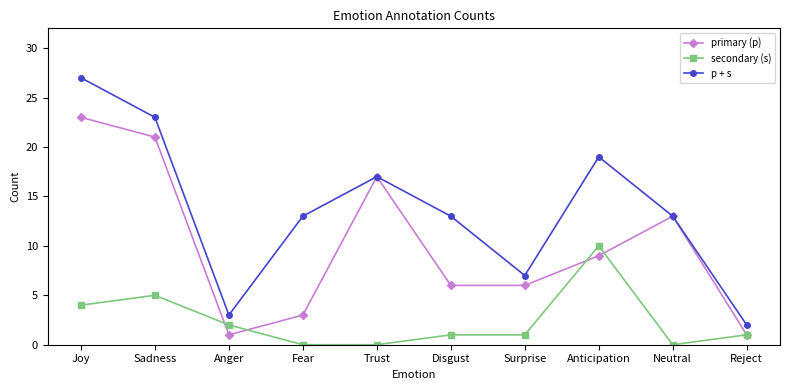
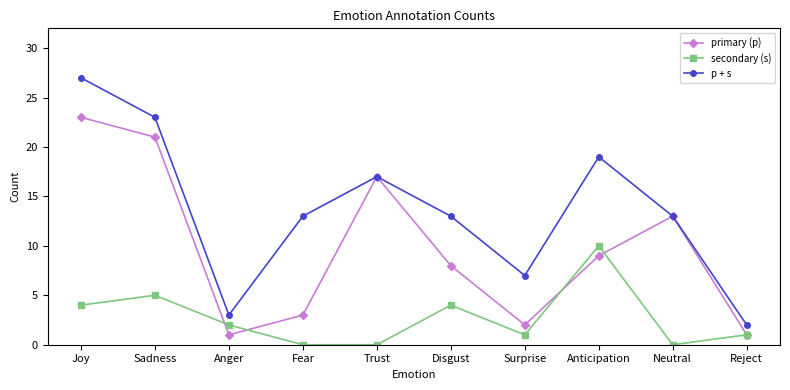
primary (p), Disgust: 6 -> 8
secondary (s), Disgust: 1 -> 4
primary (p), Surprise: 6 -> 2
